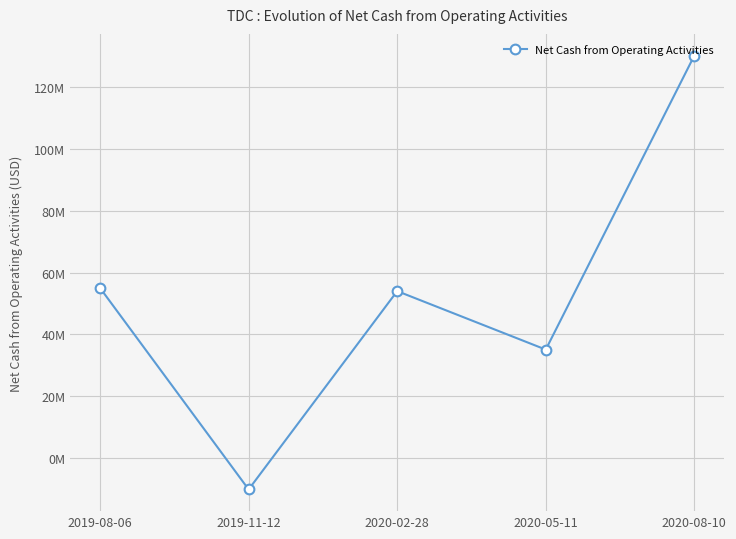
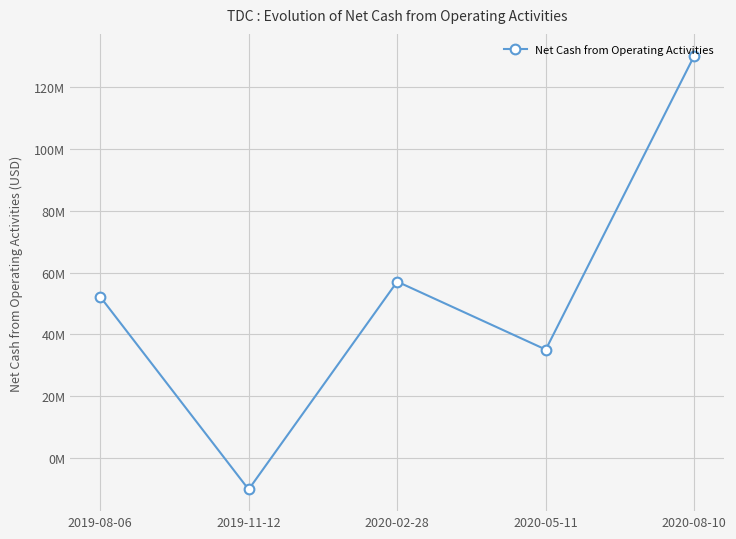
2019-08-06: 55000000 -> 52000000
2020-02-28: 54000000 -> 57000000
